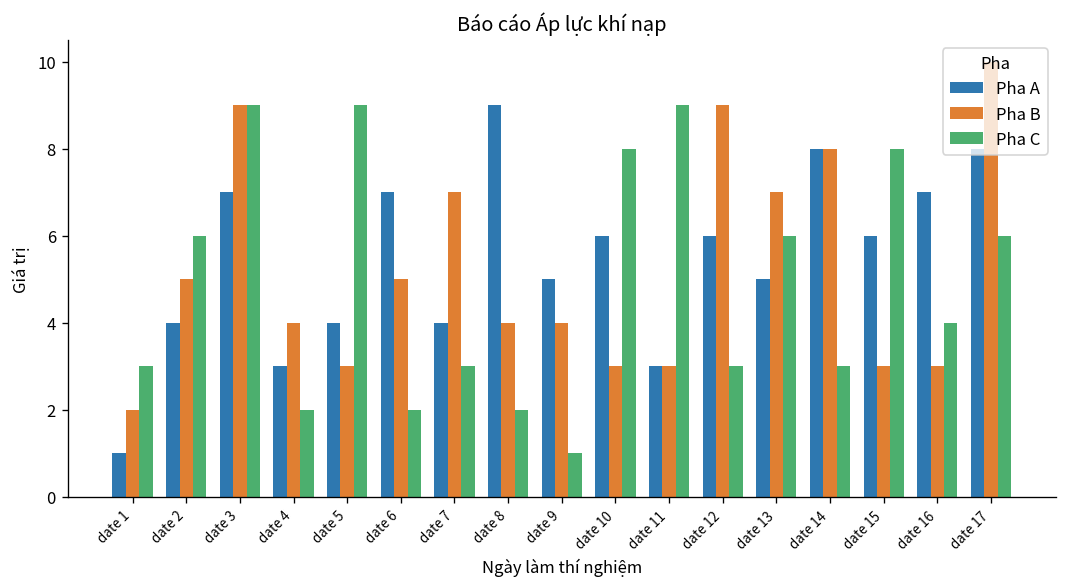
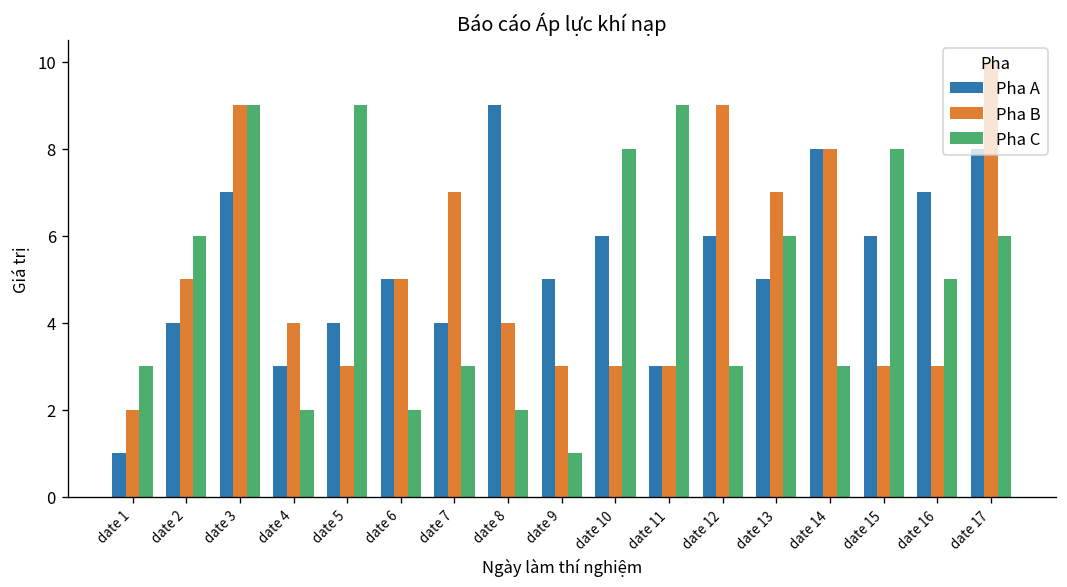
Pha A, date 6: 7 -> 5
Pha B, date 9: 4 -> 3
Pha C, date 16: 4 -> 5
